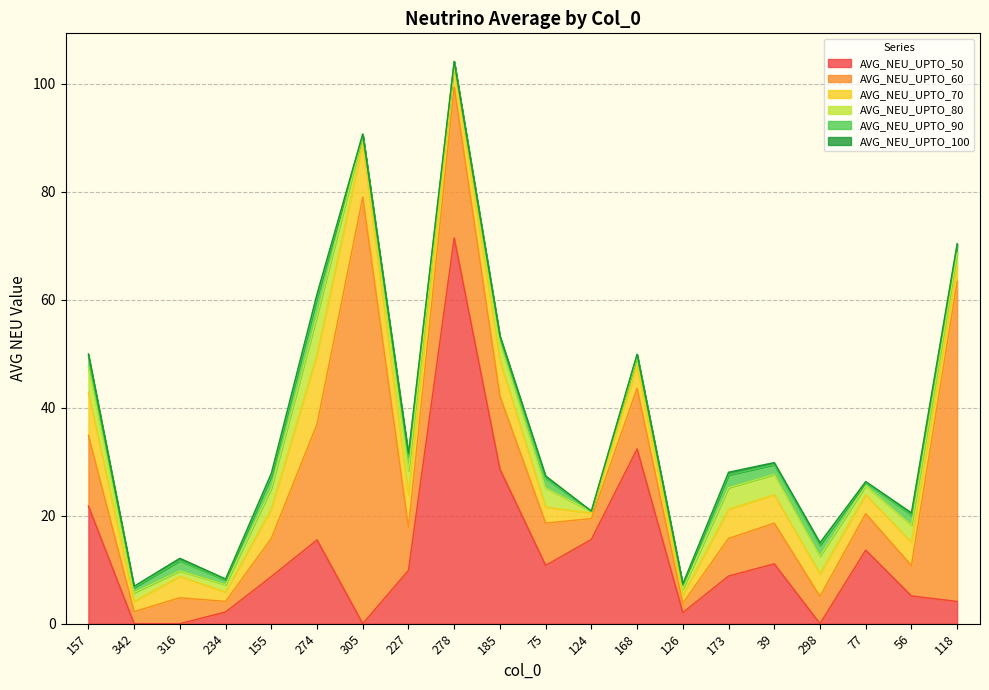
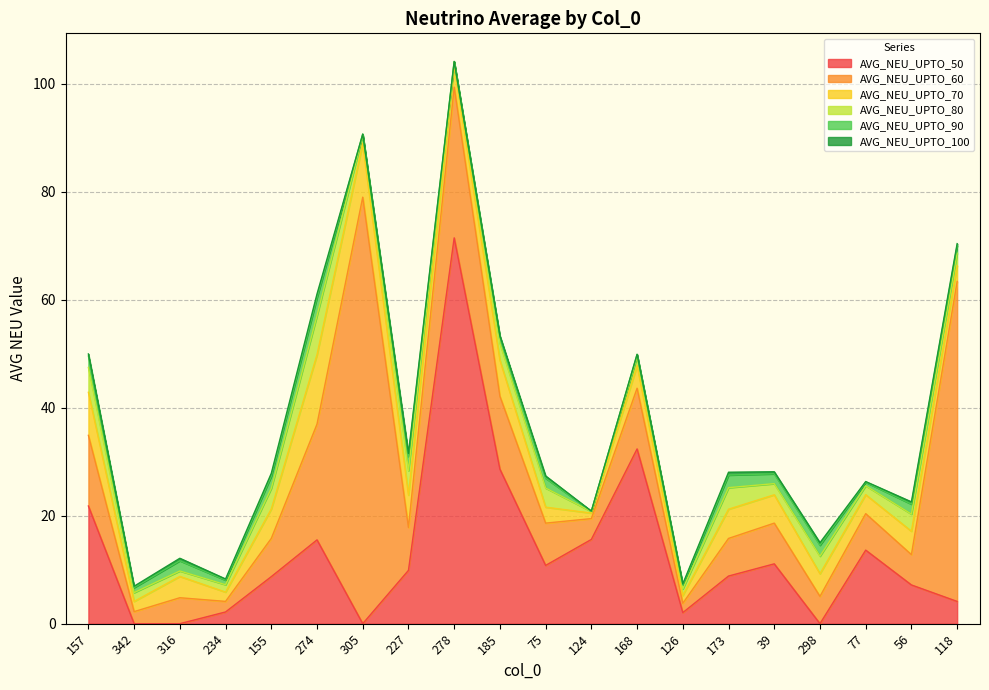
AVG_NEU_UPTO_80, 39: 4 -> 2
AVG_NEU_UPTO_50, 56: 5 -> 7
